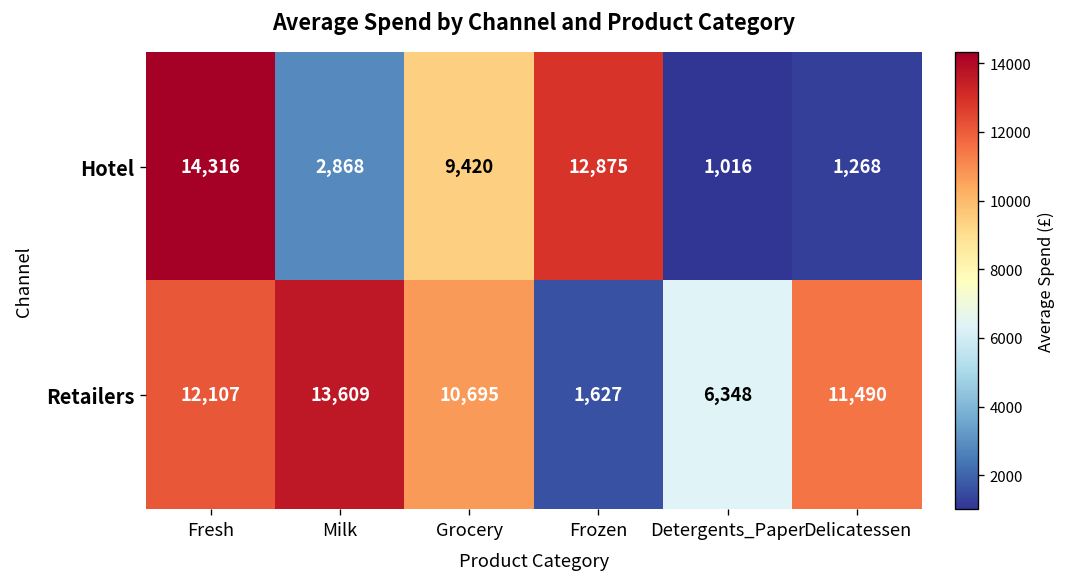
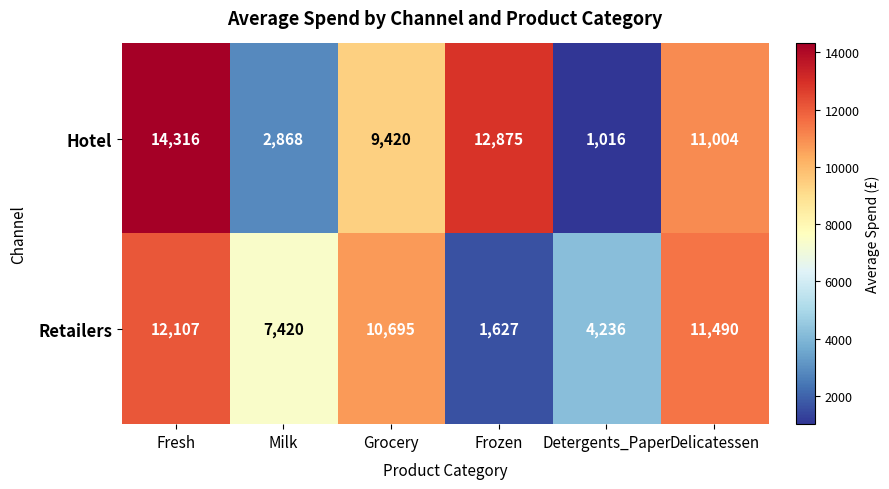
Hotel, Delicatessen: 1,268 -> 11,004
Retailers, Milk: 13,609 -> 7,420
Retailers, Detergents_Paper: 6,348 -> 4,236
